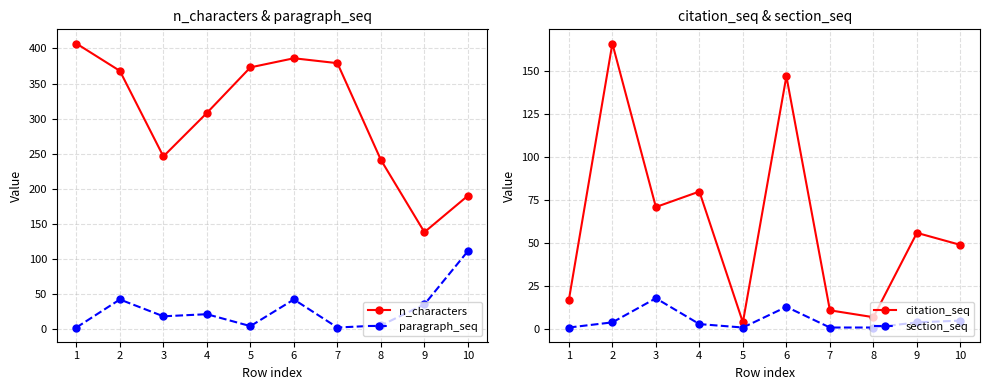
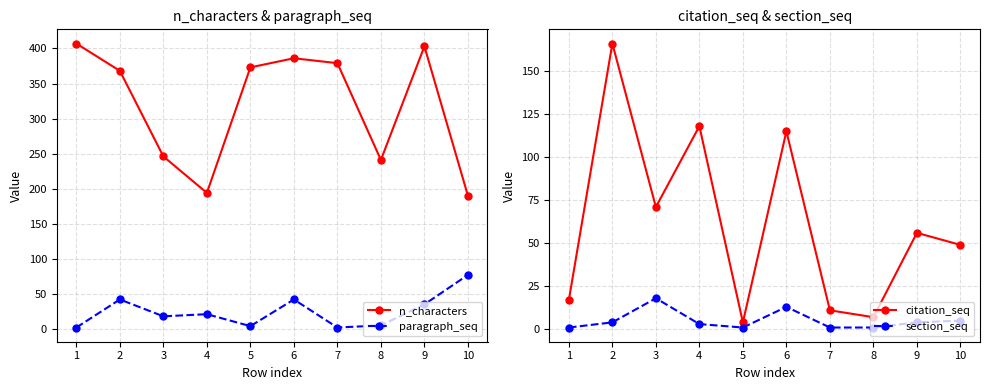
n_characters & paragraph_seq, n_characters, 4: 310 -> 190
n_characters & paragraph_seq, n_characters, 9: 140 -> 400
n_characters & paragraph_seq, paragraph_seq, 10: 110 -> 80
citation_seq & section_seq, citation_seq, 4: 80 -> 118
citation_seq & section_seq, citation_seq, 6: 147 -> 115
